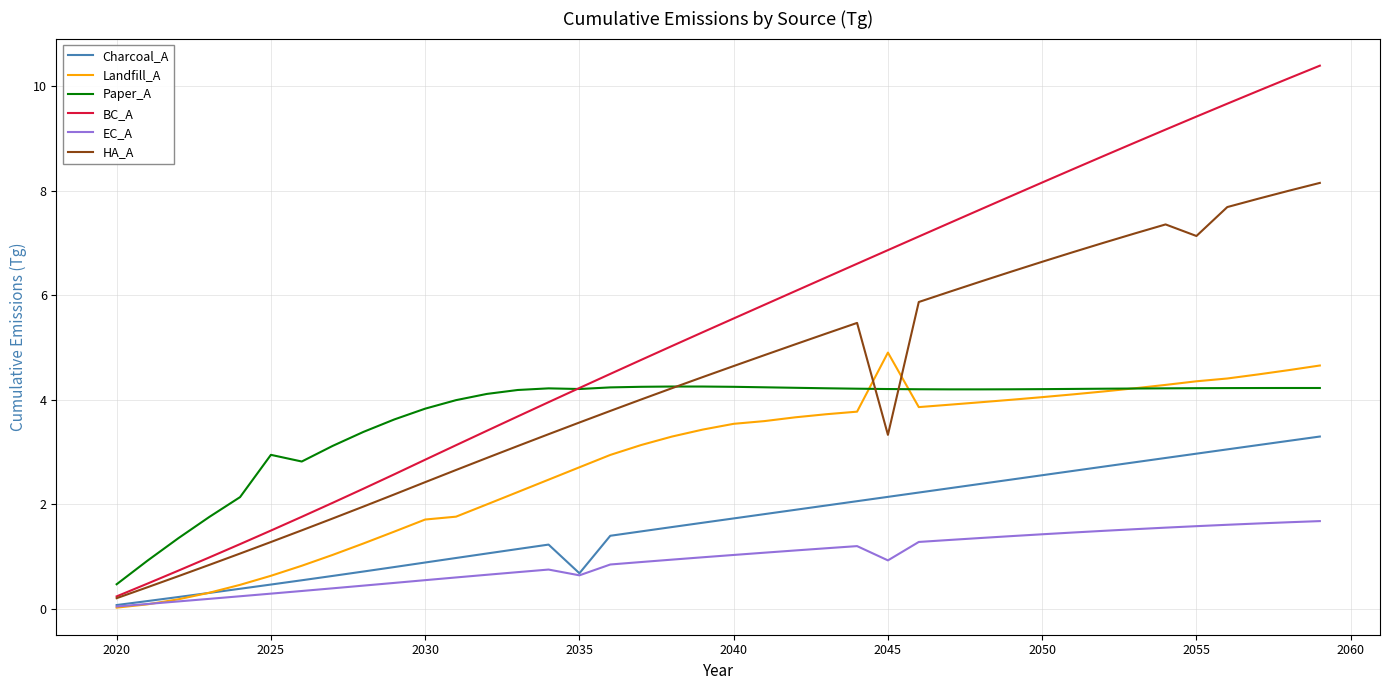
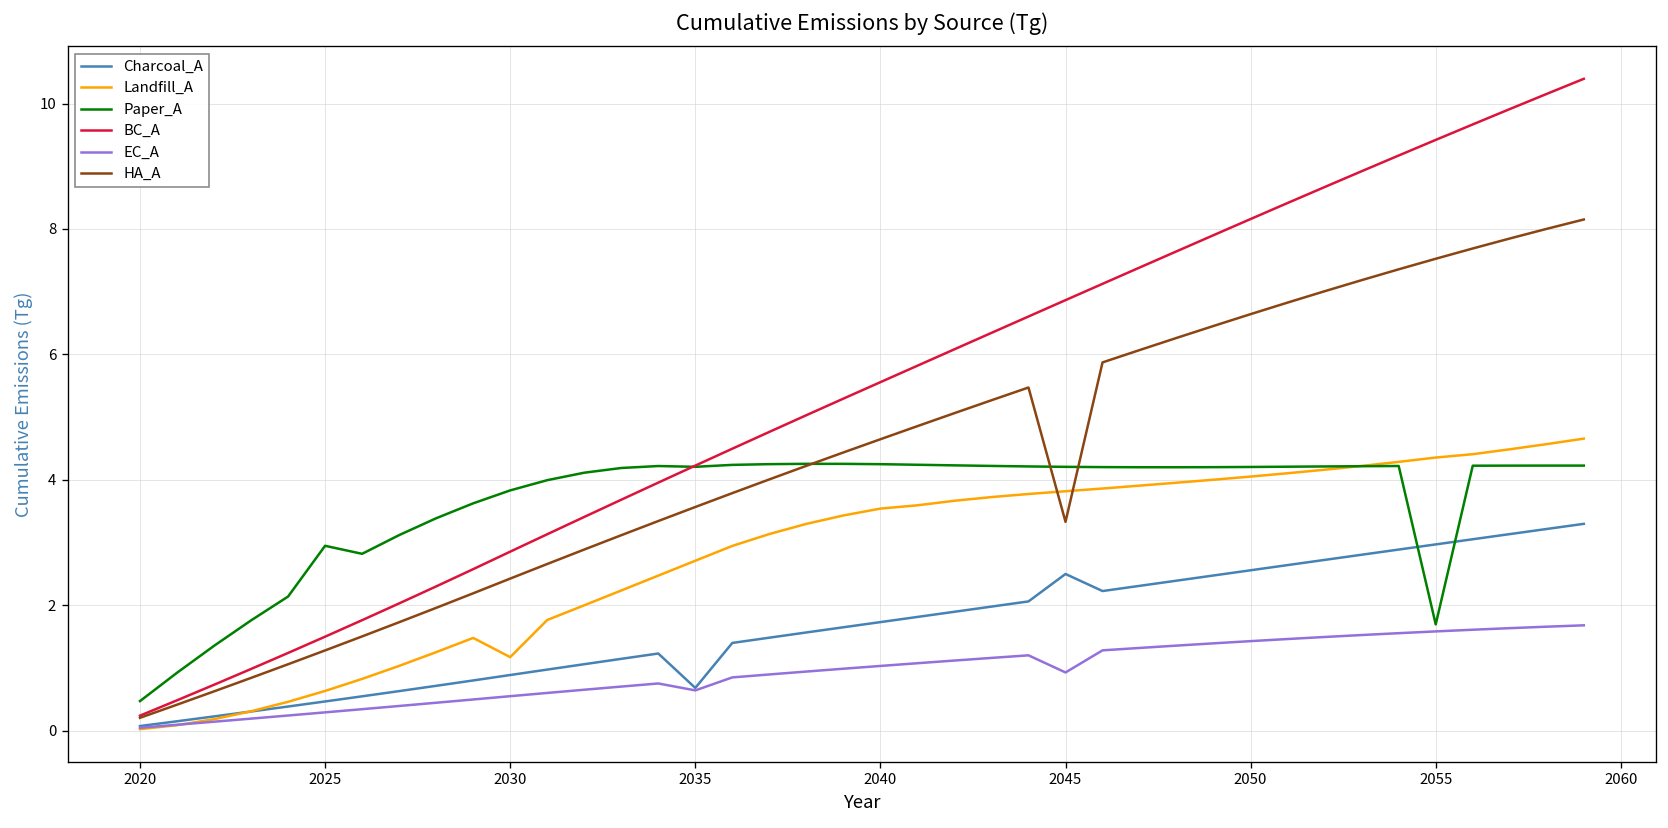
Landfill_A, 2030: 1.7 -> 1.2
Charcoal_A, 2045: 2.1 -> 2.5
Landfill_A, 2045: 4.9 -> 3.8
Paper_A, 2055: 4.2 -> 1.7
HA_A, 2055: 7.1 -> 7.5
